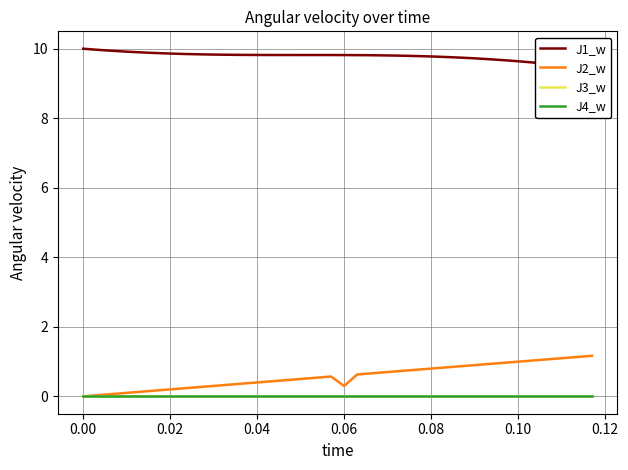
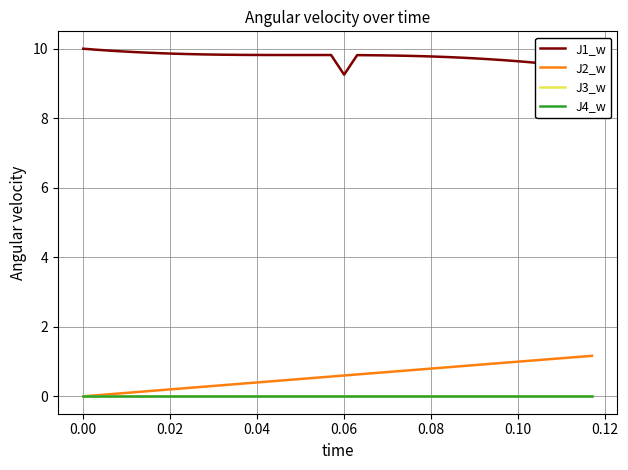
J1_w, 0.06: 9.8 -> 9.3
J2_w, 0.06: 0.3 -> 0.6
